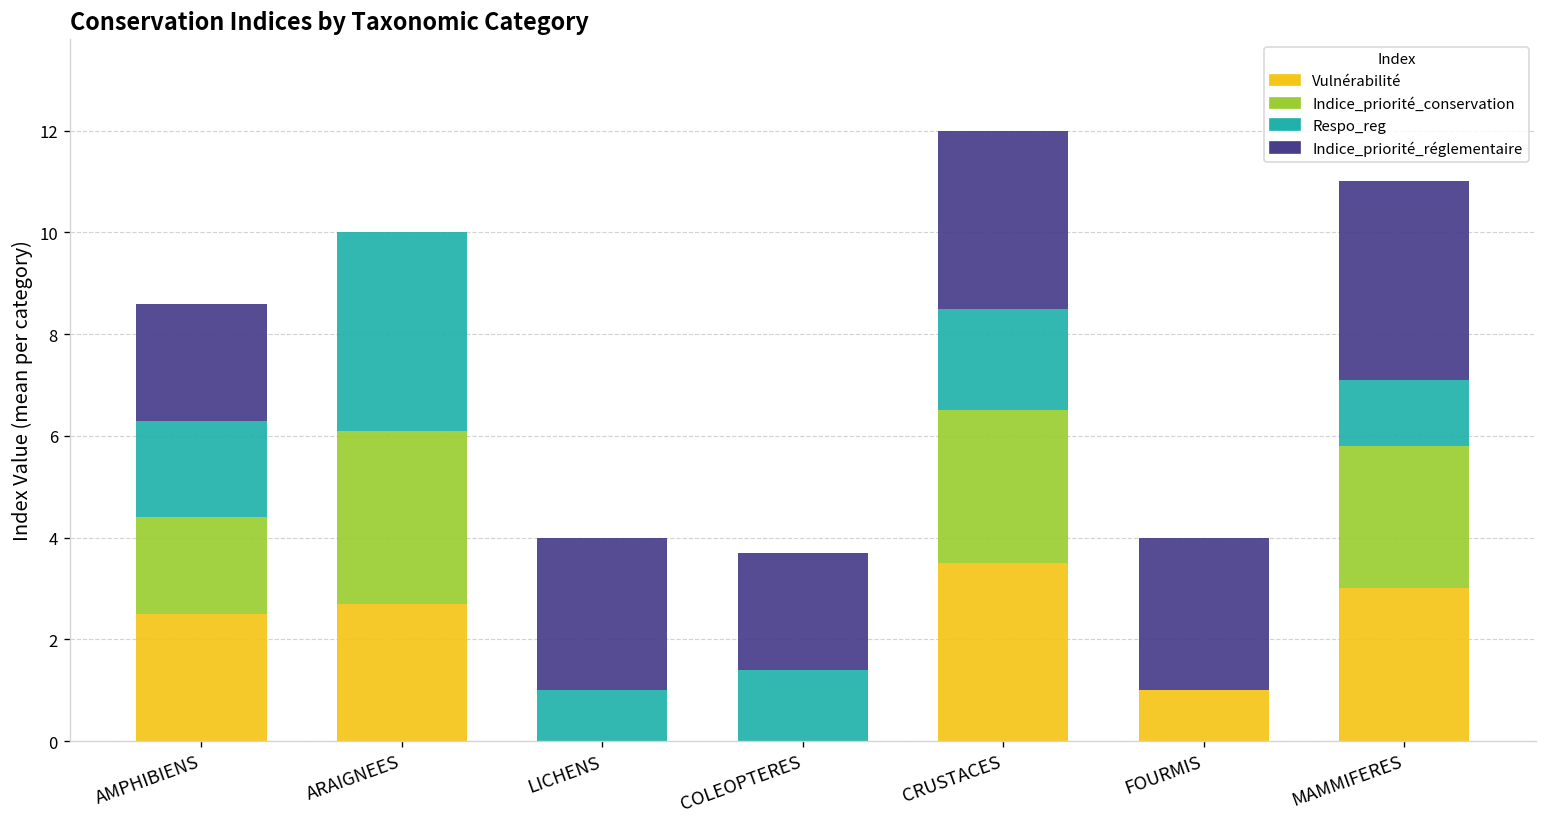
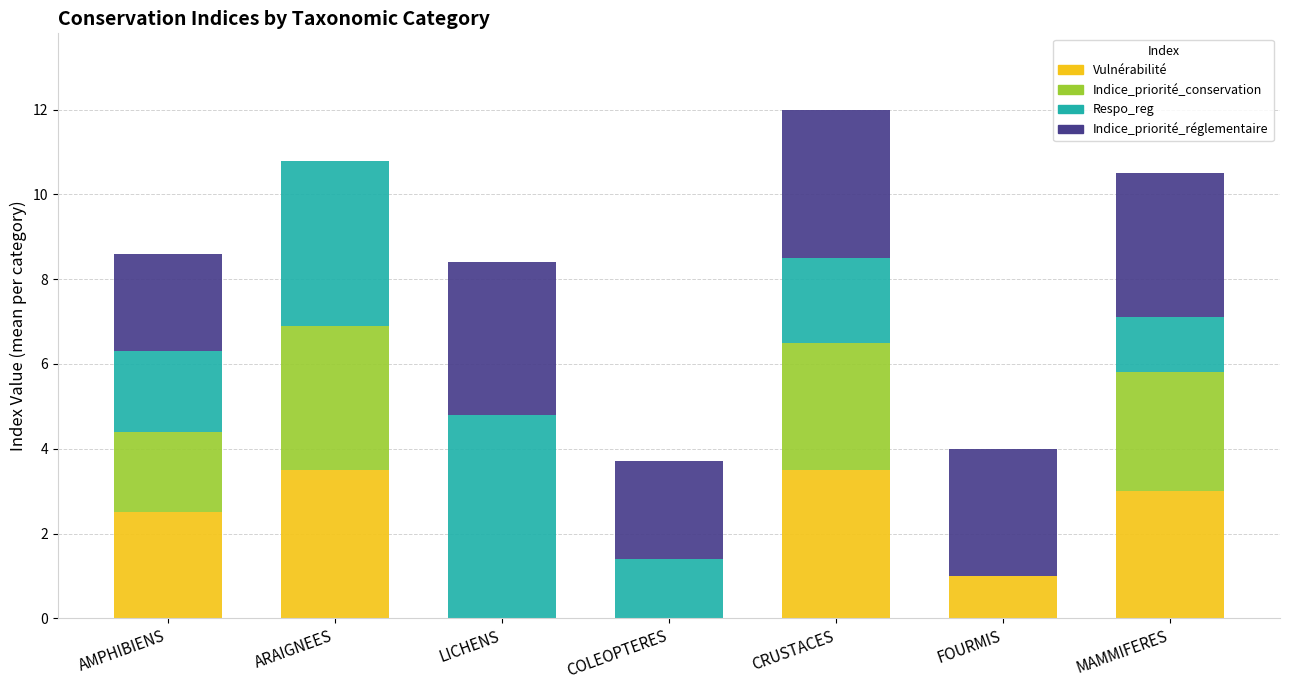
Vulnérabilité, ARAIGNEES: 2.7 -> 3.5
Respo_reg, LICHENS: 1.0 -> 4.8
Indice_priorité_réglementaire, LICHENS: 3.0 -> 3.6
Indice_priorité_réglementaire, MAMMIFERES: 3.9 -> 3.4
